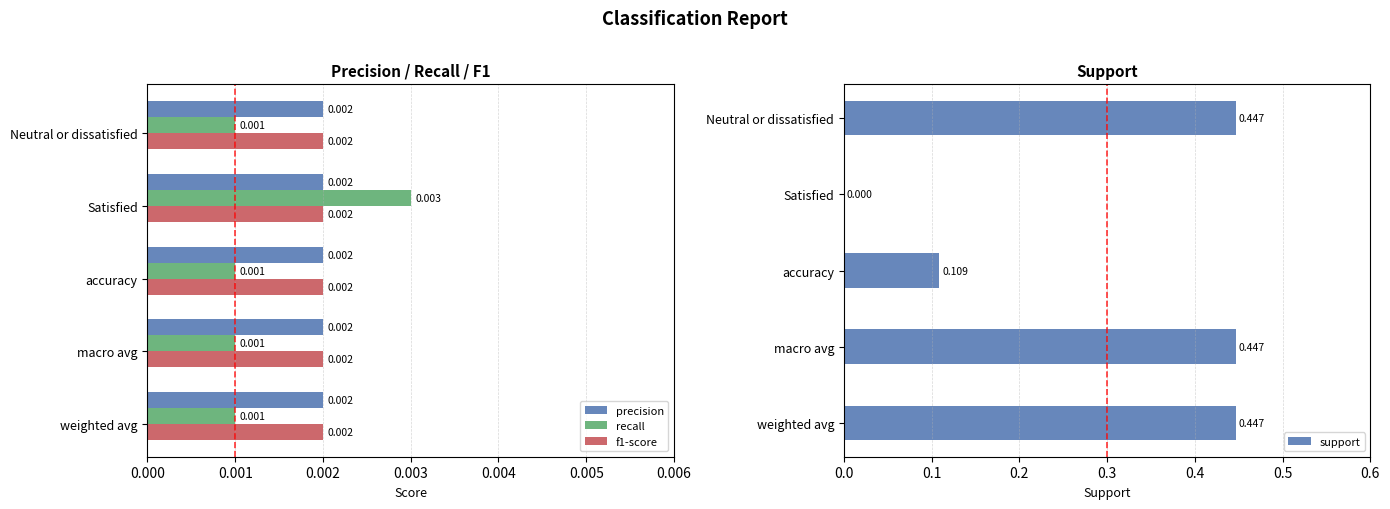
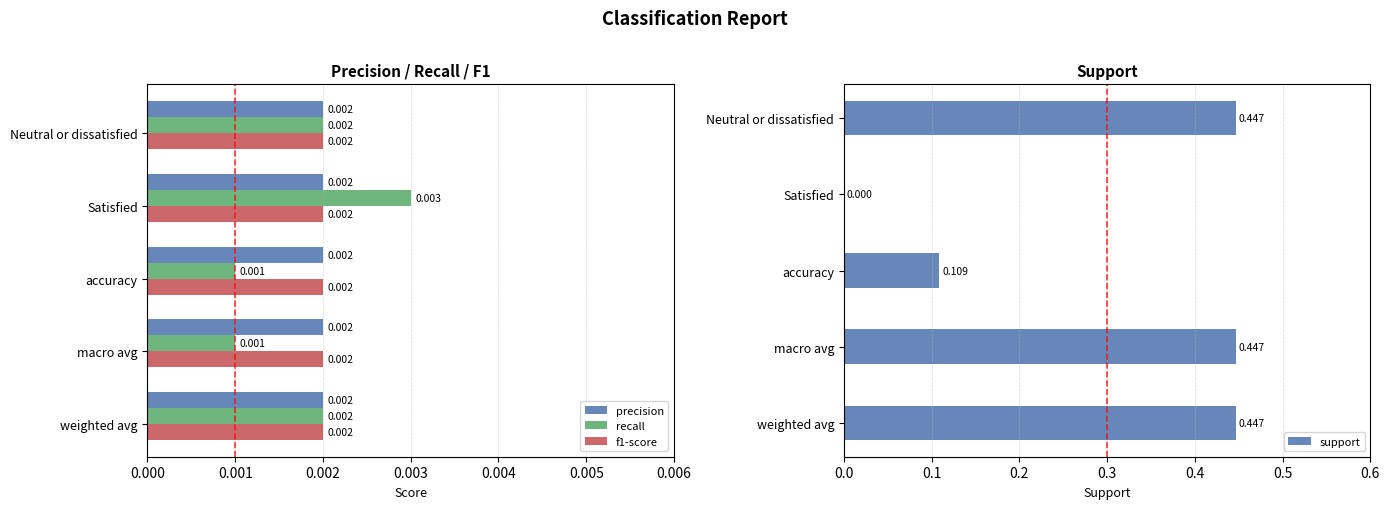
Precision / Recall / F1, recall, Neutral or dissatisfied: 0.001 -> 0.002
Precision / Recall / F1, recall, weighted avg: 0.001 -> 0.002
